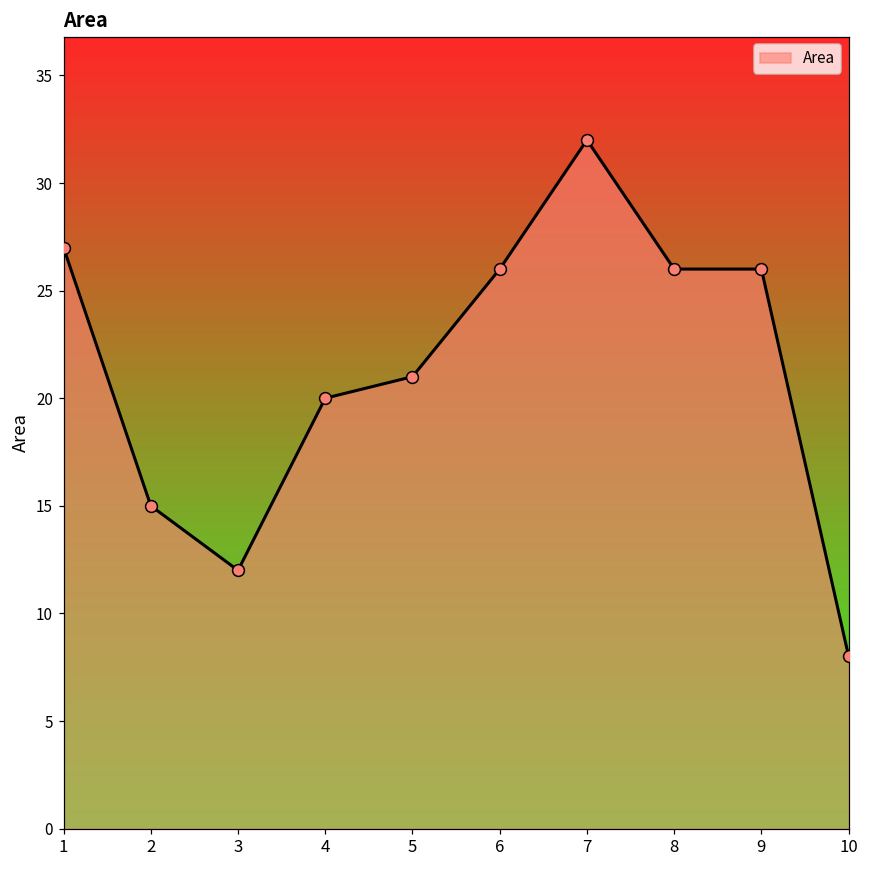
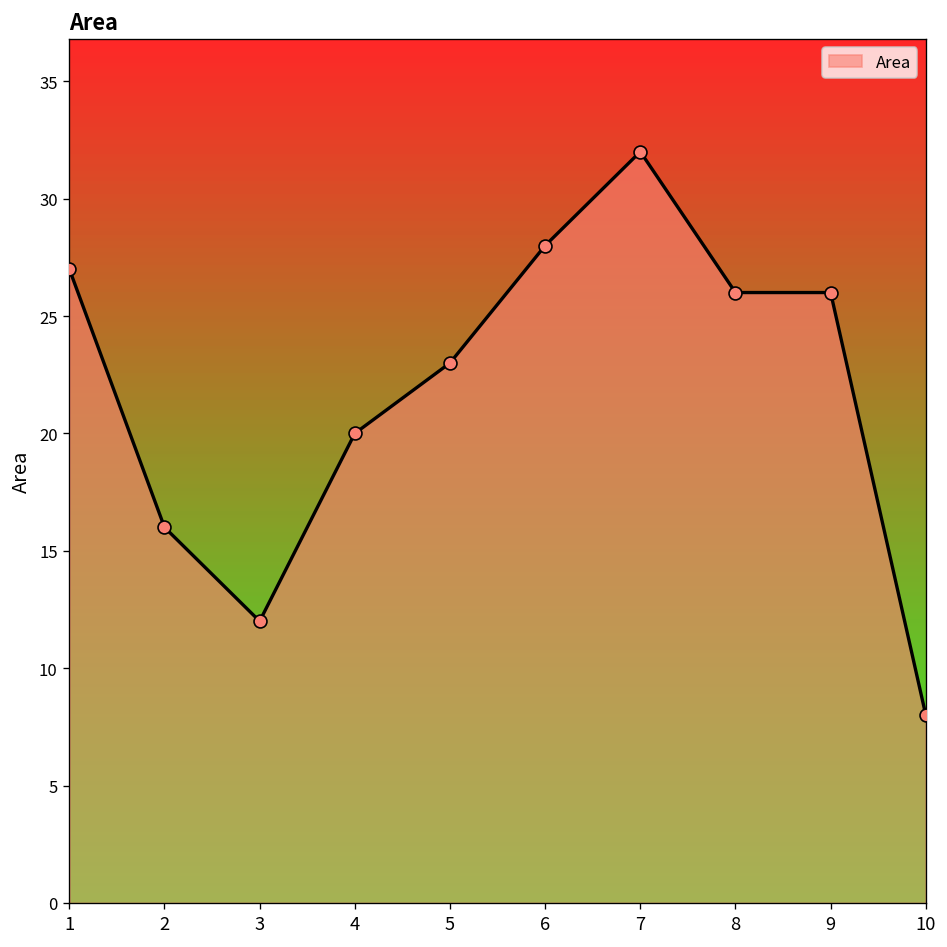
2: 15 -> 16
5: 21 -> 23
6: 26 -> 28
